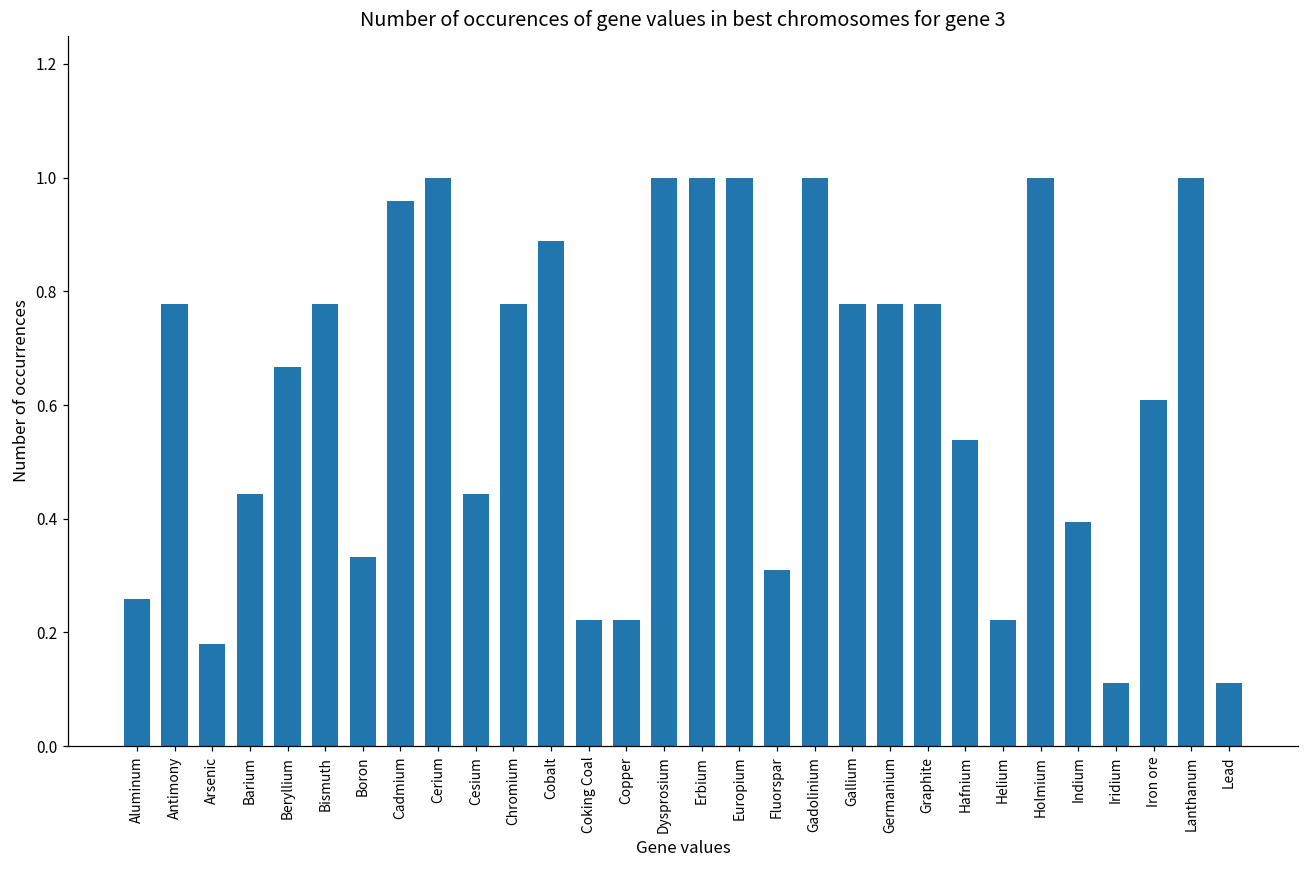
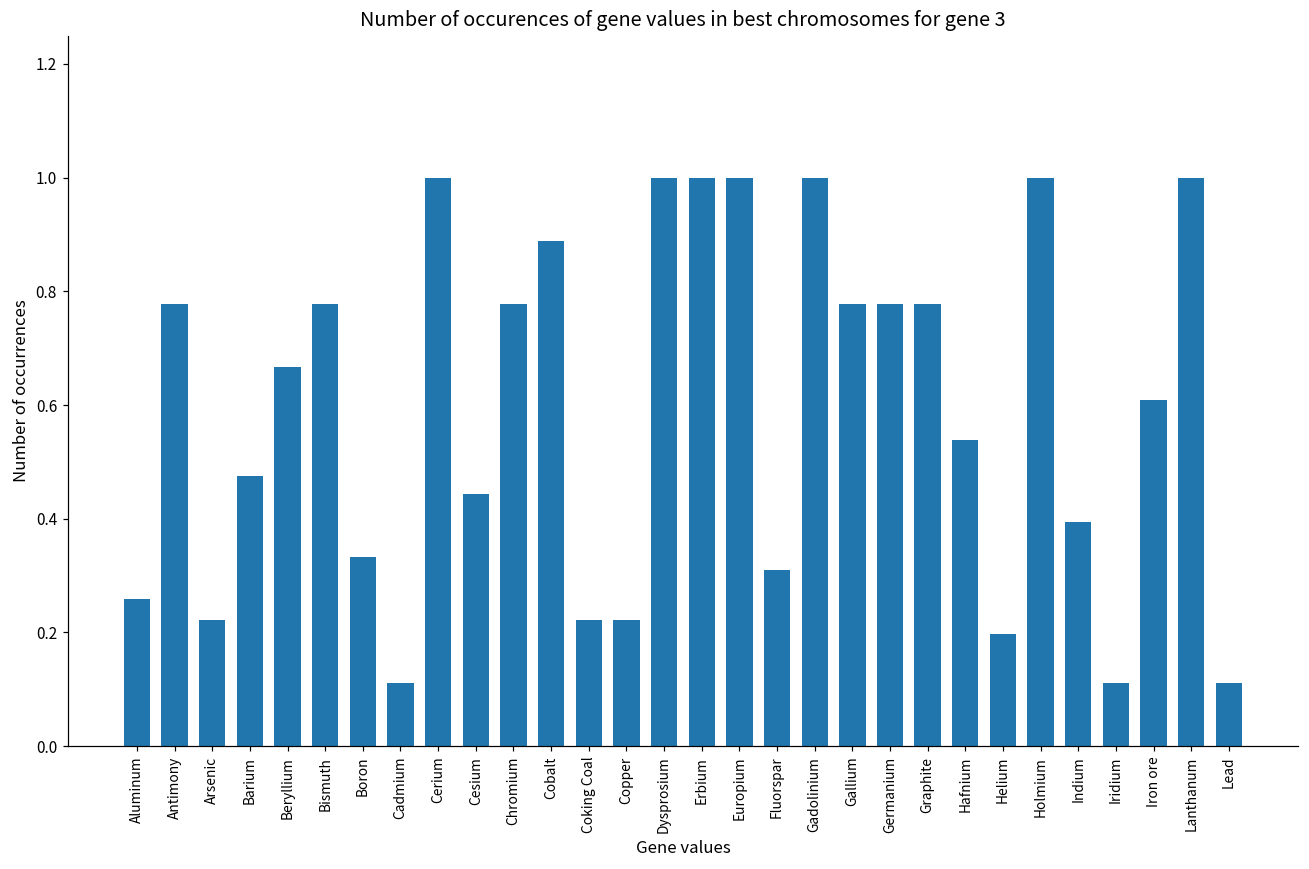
Arsenic: 0.18 -> 0.22
Barium: 0.44 -> 0.48
Cadmium: 0.96 -> 0.11
Helium: 0.22 -> 0.20
